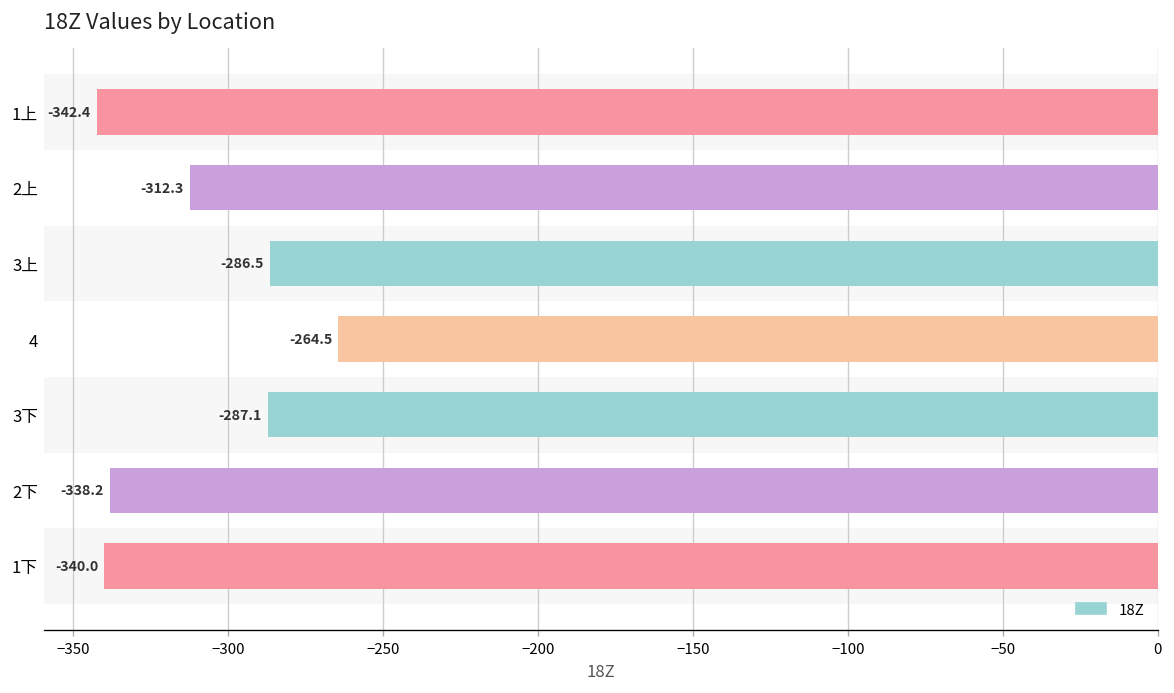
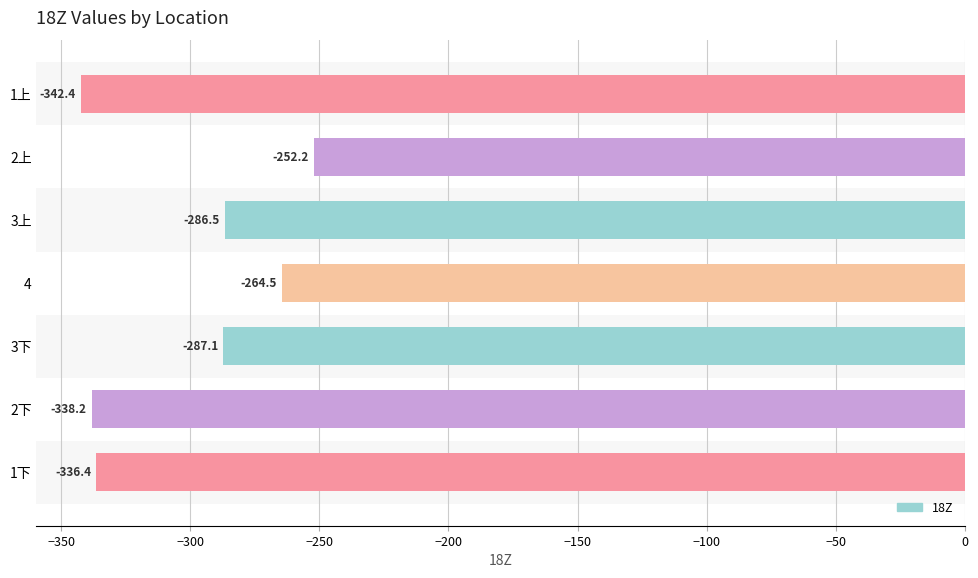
2上: -312.3 -> -252.2
1下: -340.0 -> -336.4
